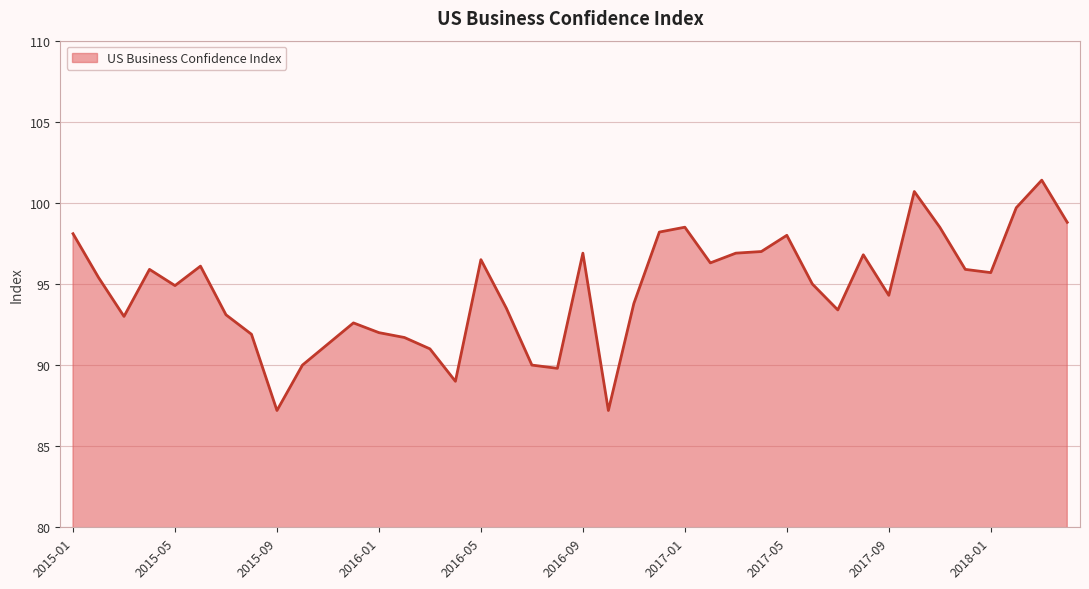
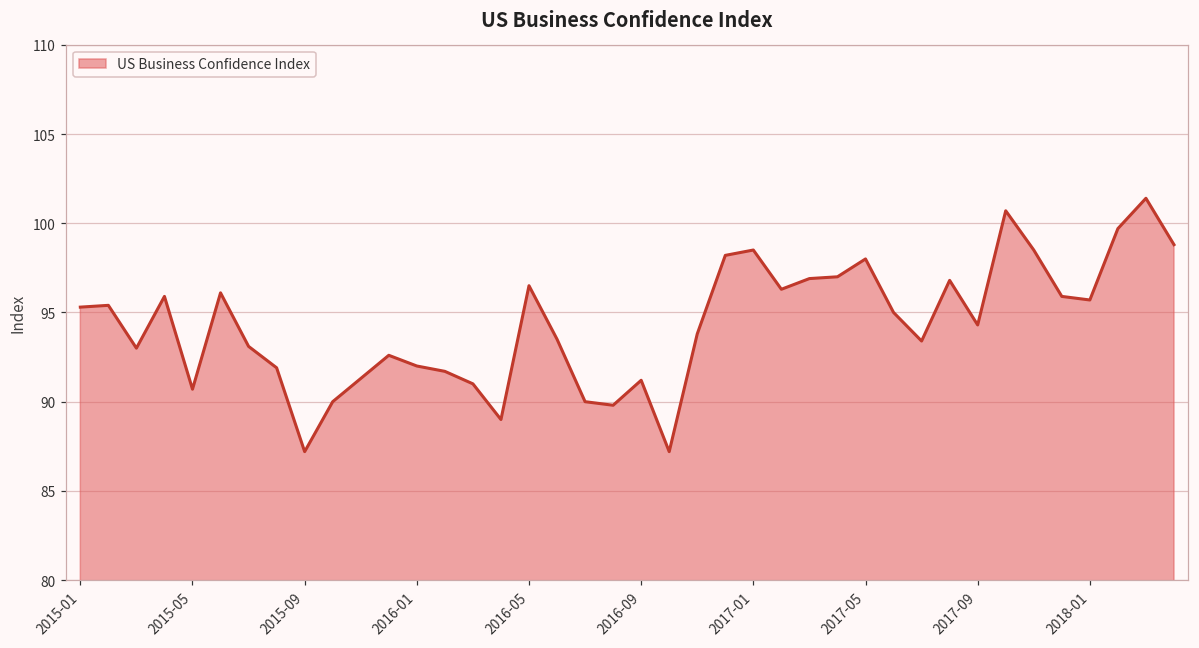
2015-01: 98.1 -> 95.3
2015-05: 94.9 -> 90.7
2016-09: 96.9 -> 91.2
